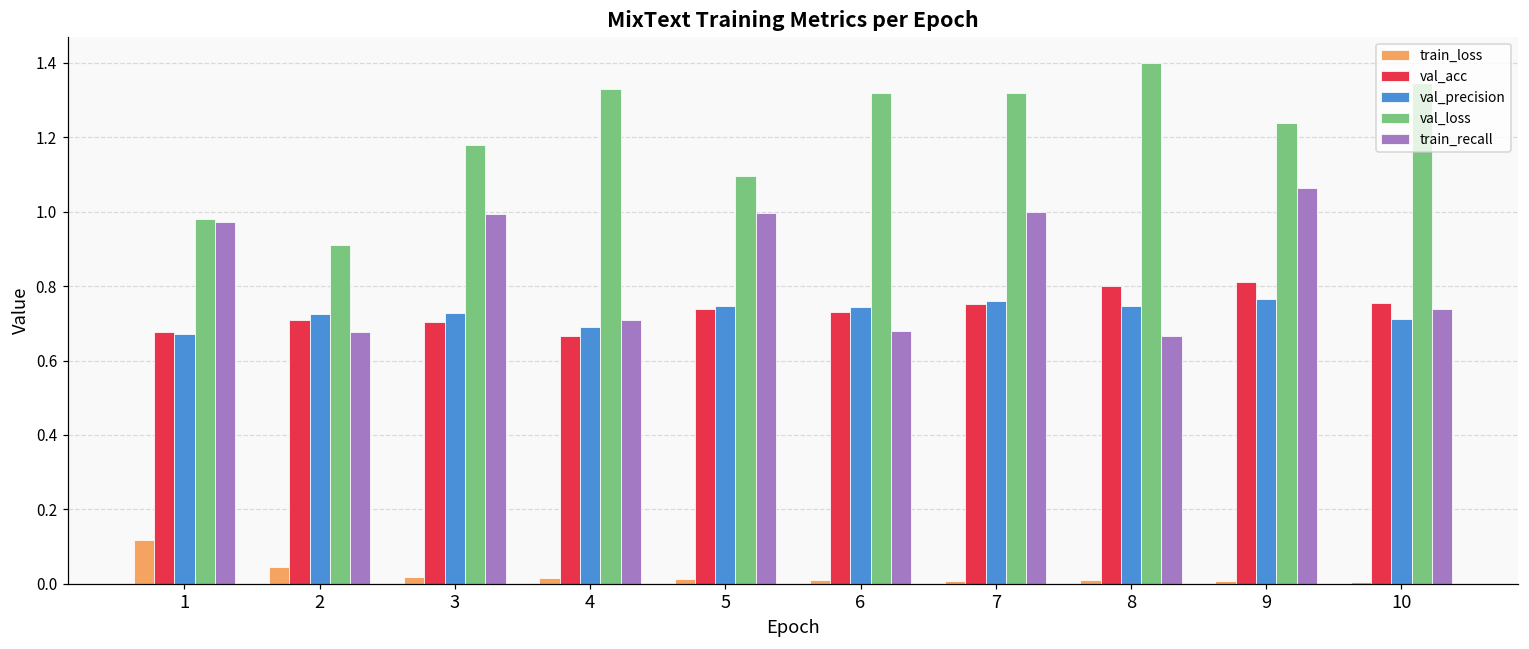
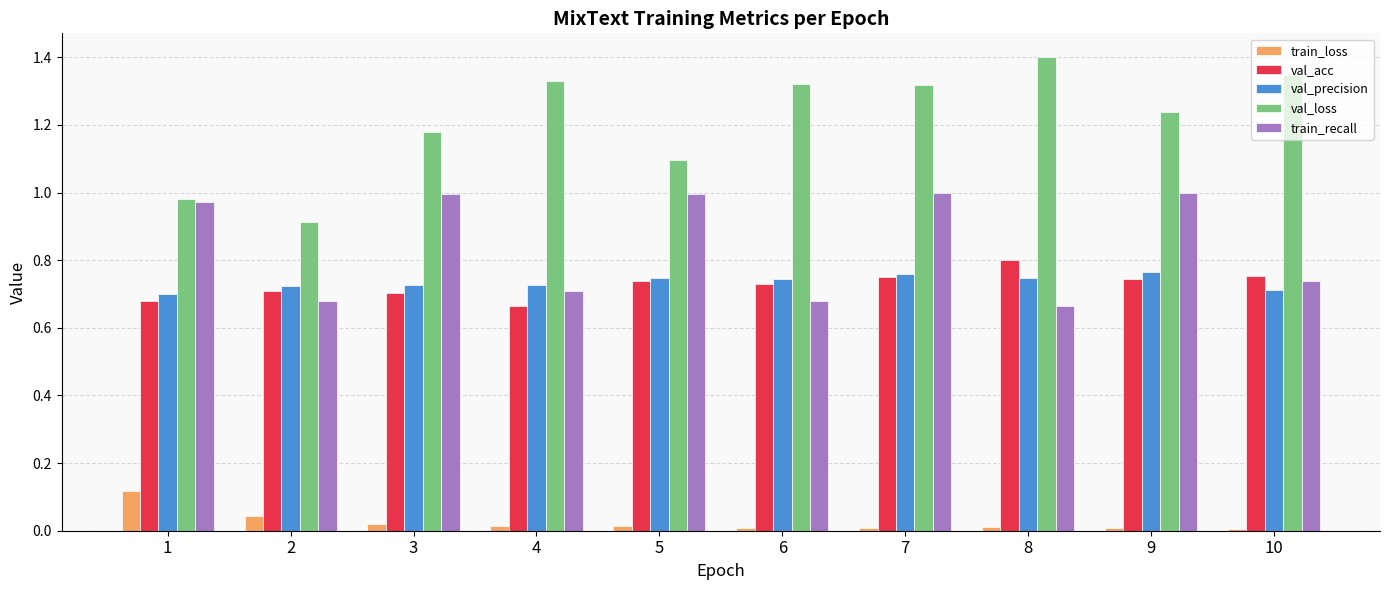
val_precision, 1: 0.67 -> 0.70
val_precision, 4: 0.69 -> 0.73
val_acc, 9: 0.81 -> 0.75
train_recall, 9: 1.06 -> 1.00
